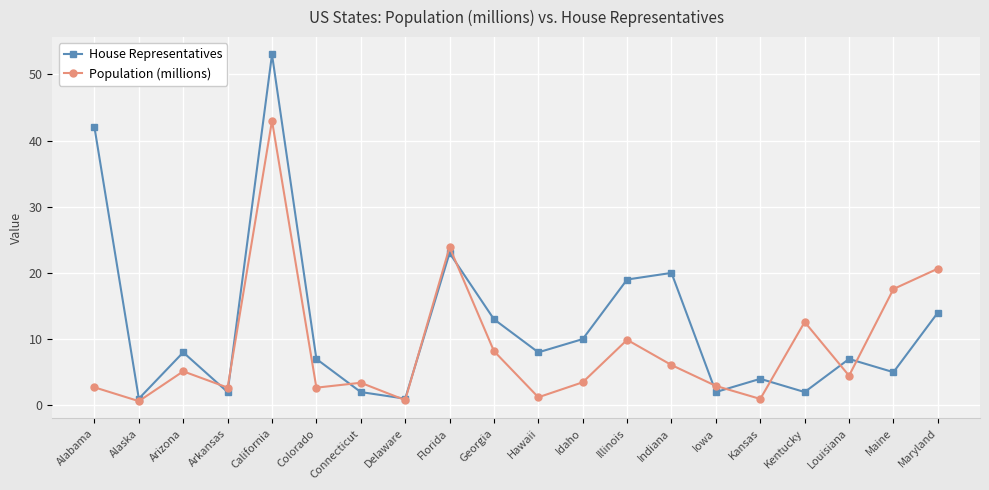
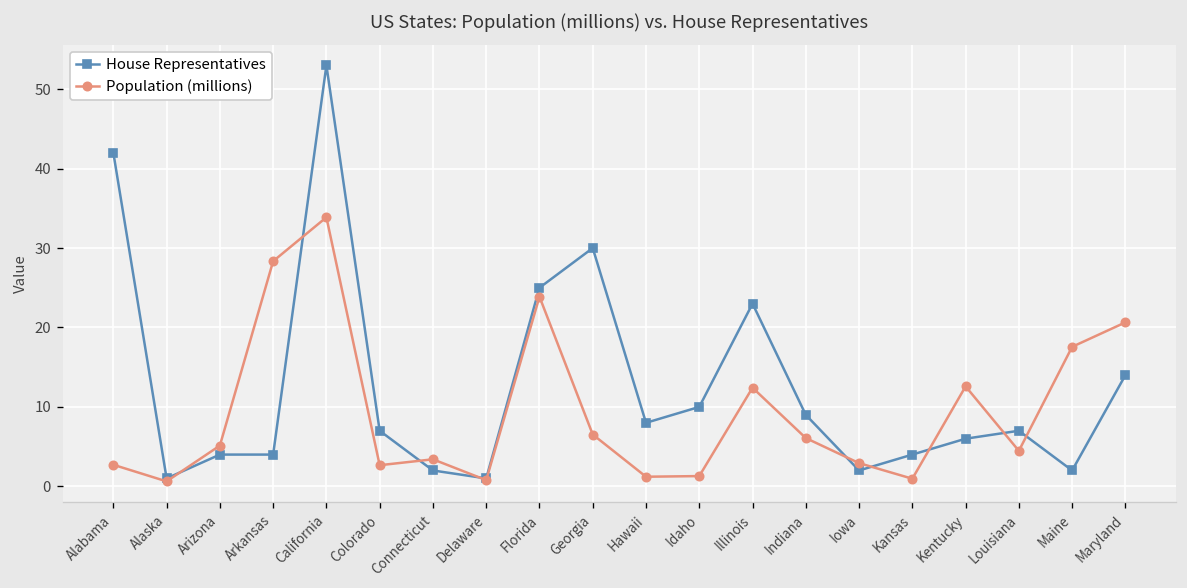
House Representatives, Arizona: 8 -> 4
House Representatives, Arkansas: 2 -> 4
Population (millions), Arkansas: 3 -> 28
Population (millions), California: 43 -> 34
House Representatives, Florida: 23 -> 25
House Representatives, Georgia: 13 -> 30
Population (millions), Georgia: 8 -> 7
Population (millions), Idaho: 3 -> 1
House Representatives, Illinois: 19 -> 23
Population (millions), Illinois: 10 -> 12
House Representatives, Indiana: 20 -> 9
House Representatives, Kentucky: 2 -> 6
House Representatives, Maine: 5 -> 2
